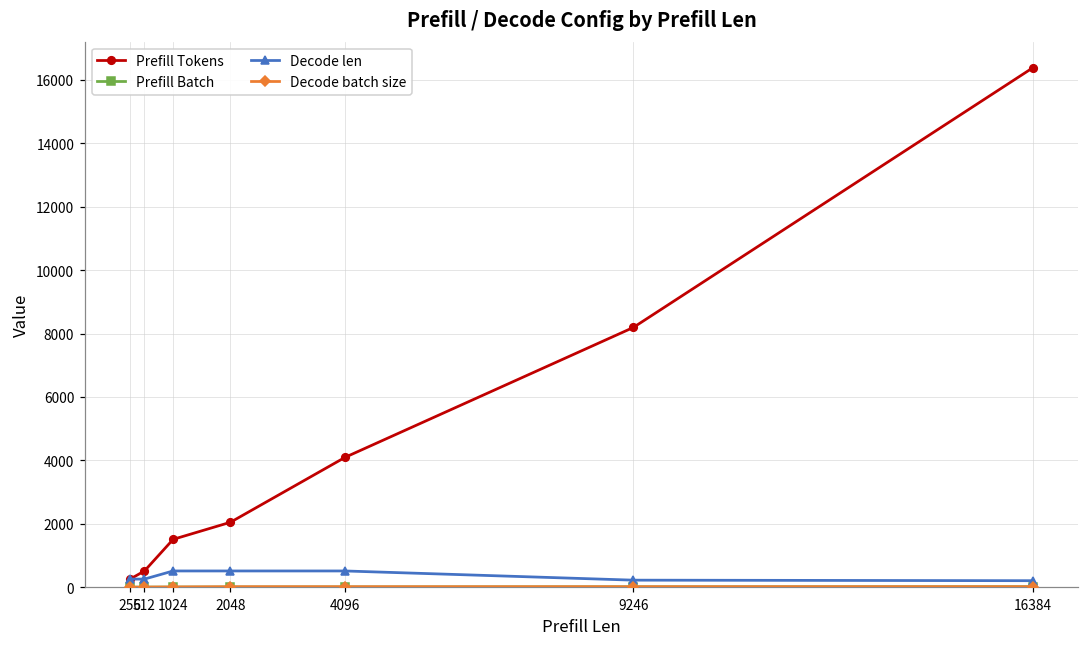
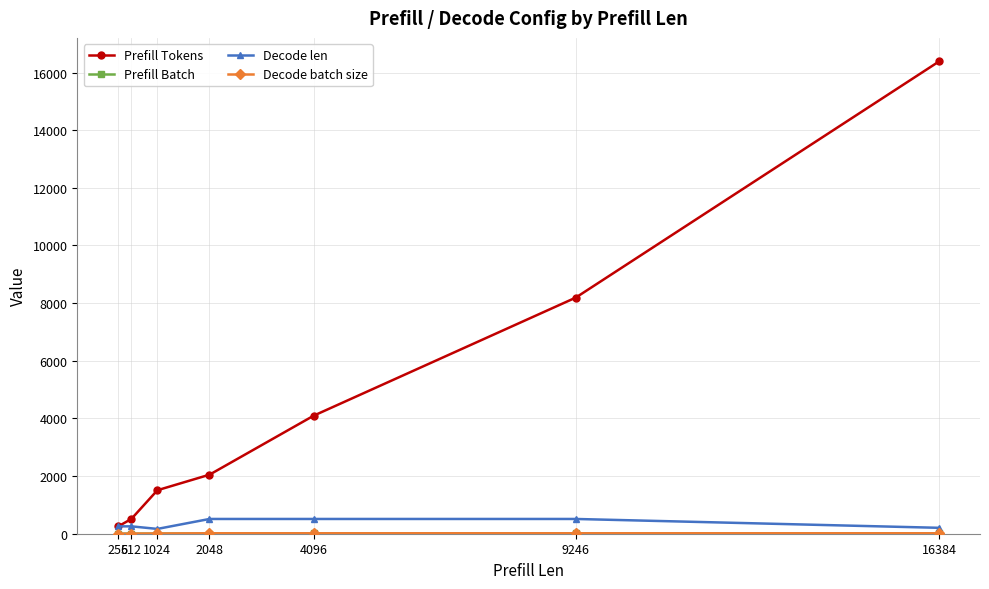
Decode len, 1024: 500 -> 200
Decode len, 9246: 200 -> 500
